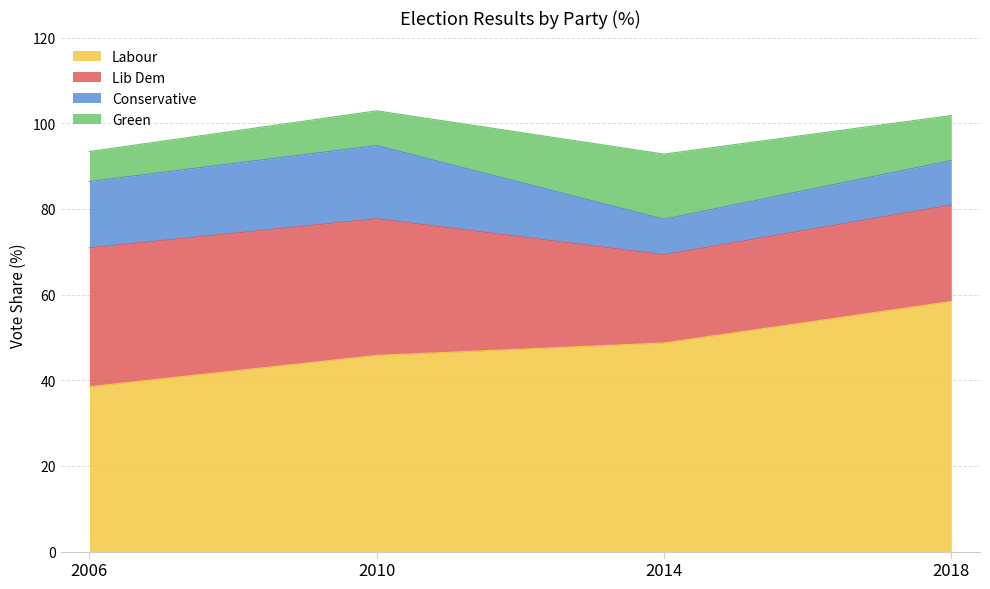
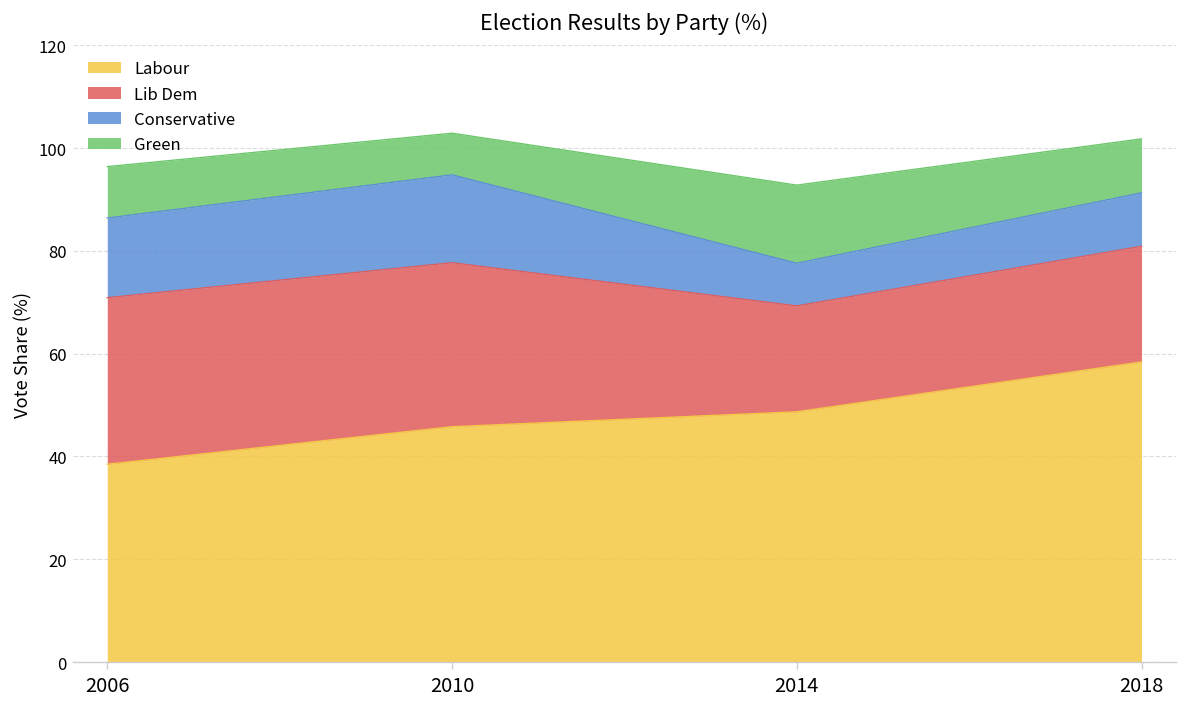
Green, 2006: 7 -> 10
